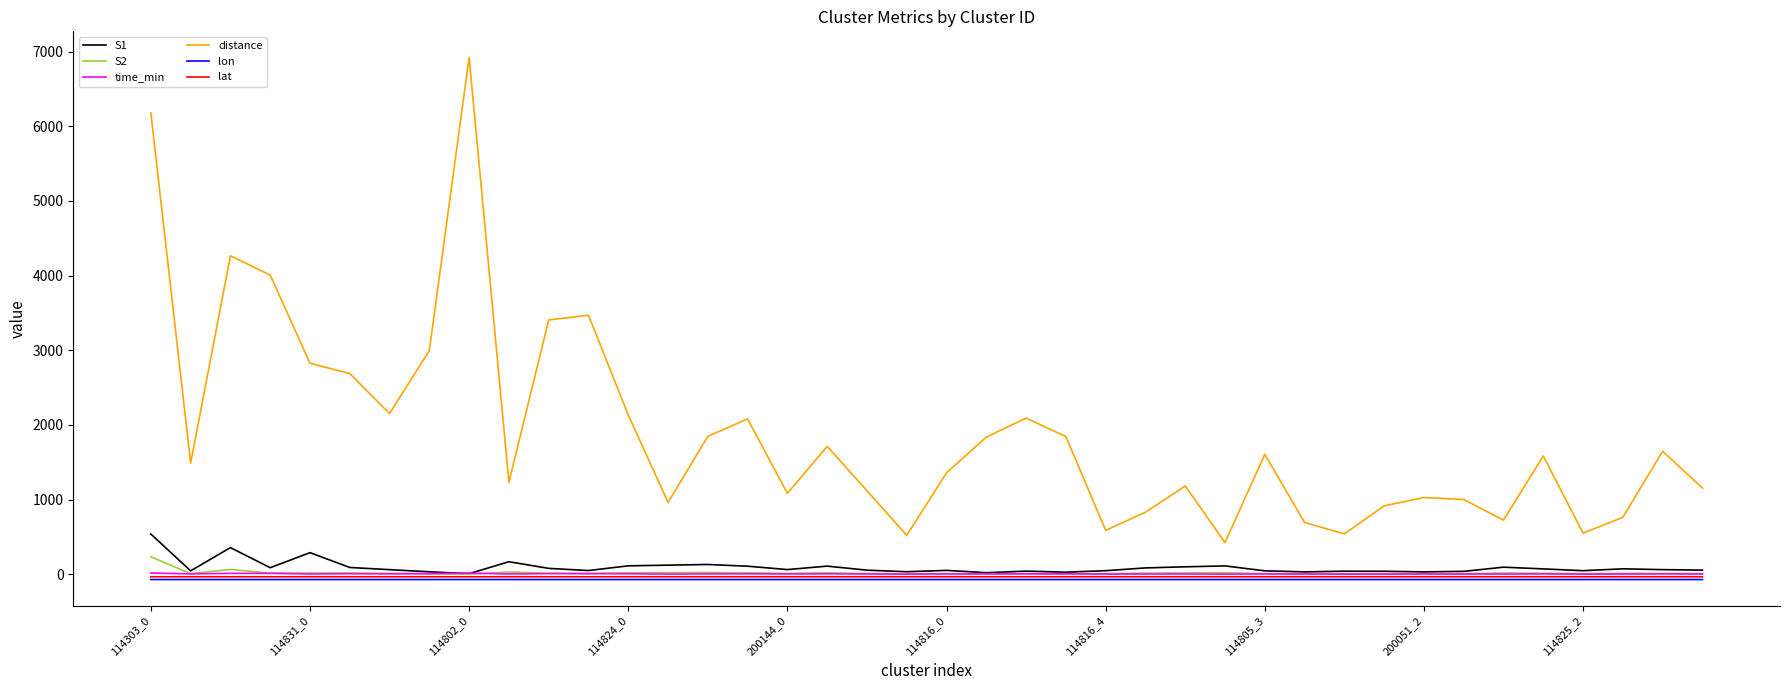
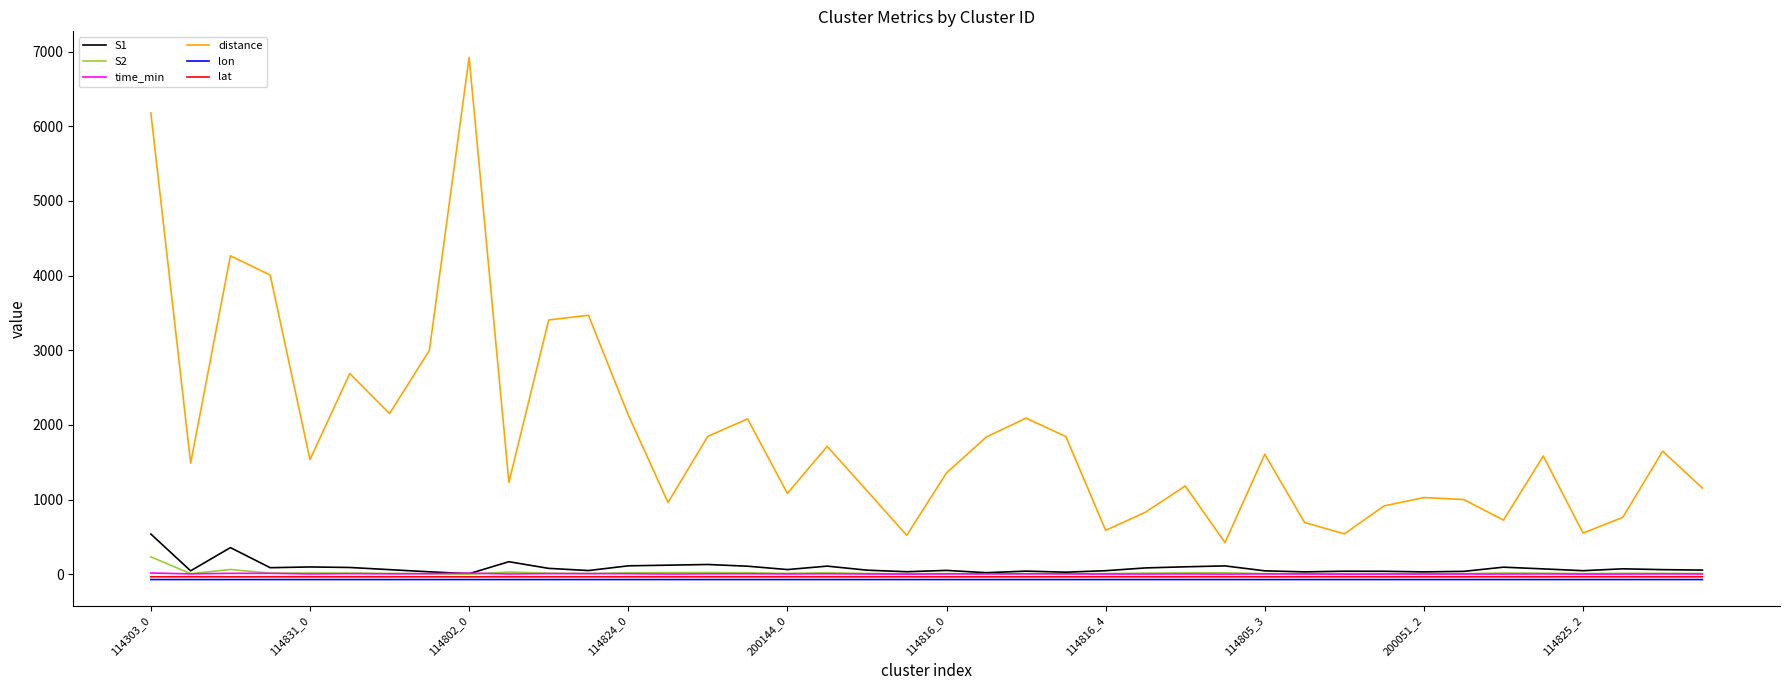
S1, 114831_0: 300 -> 100
distance, 114831_0: 2800 -> 1500
